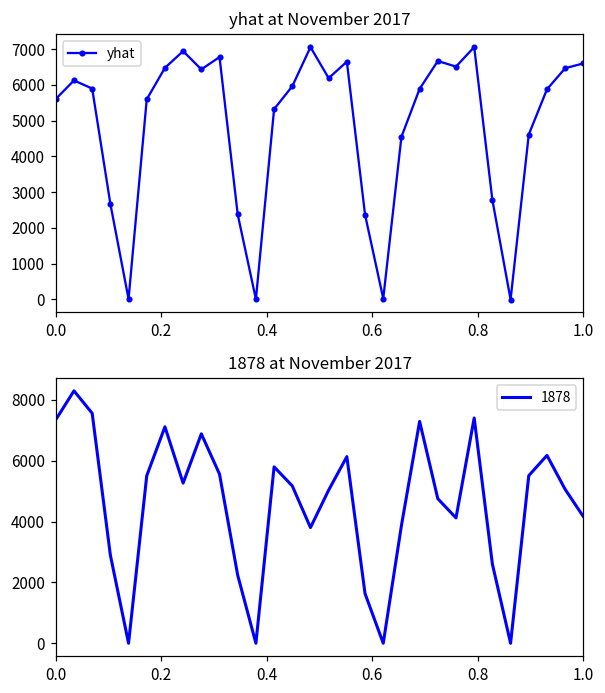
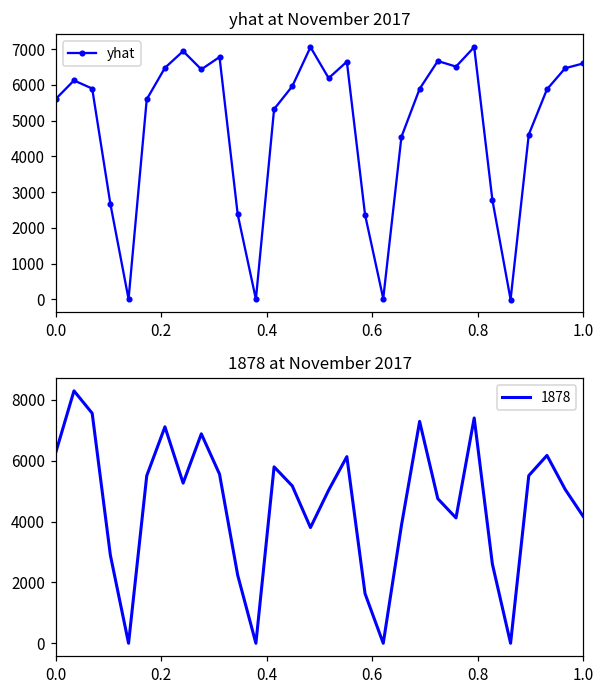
1878 at November 2017, 0.0: 7400 -> 6300
